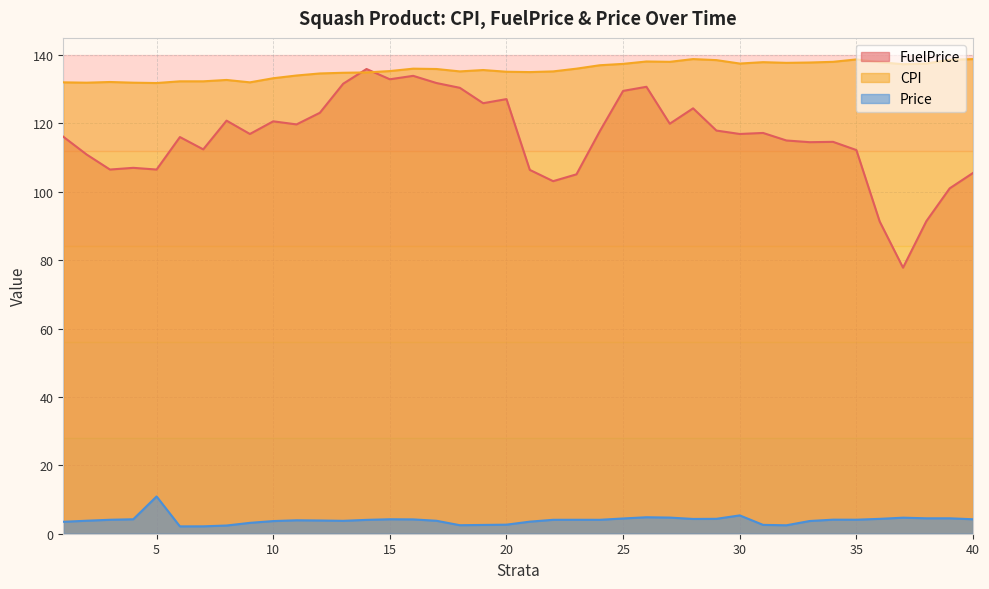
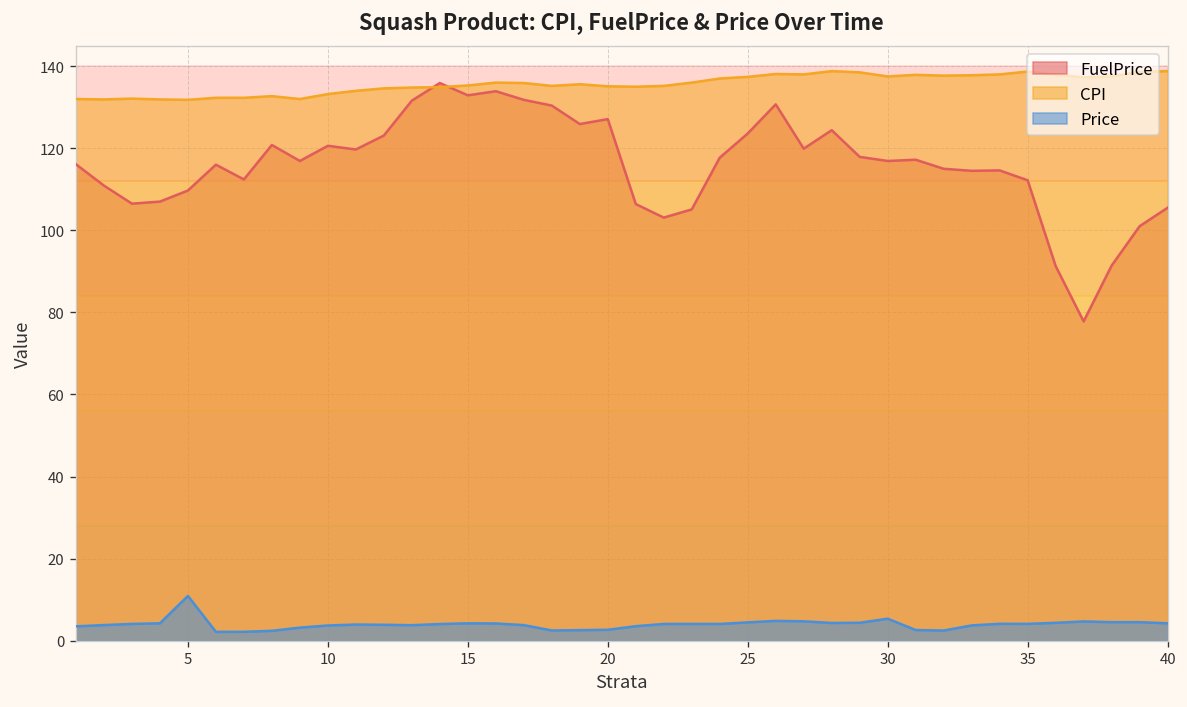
FuelPrice, 5: 107 -> 110
FuelPrice, 25: 130 -> 124
